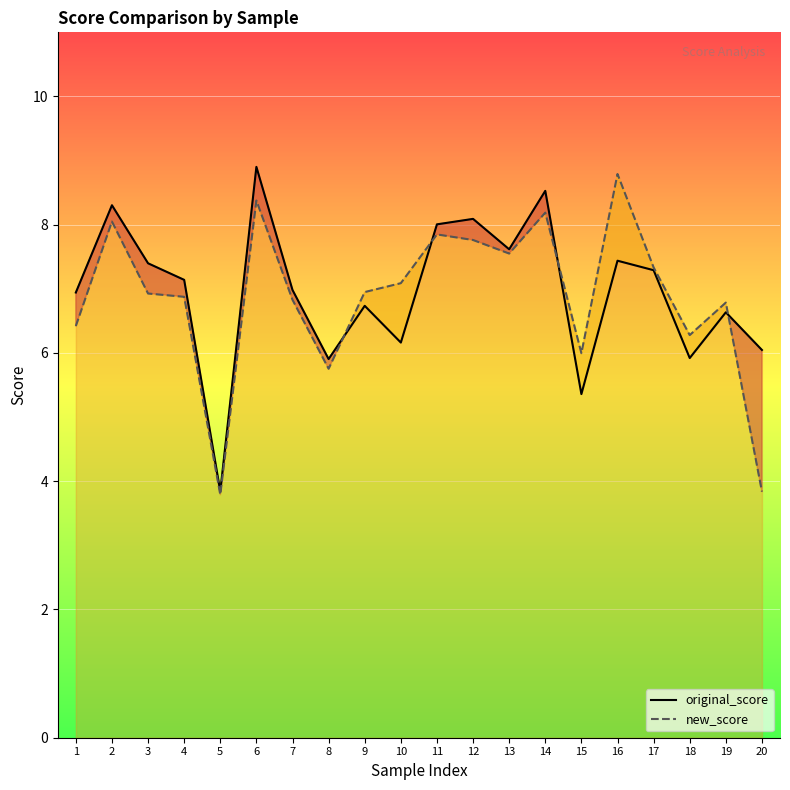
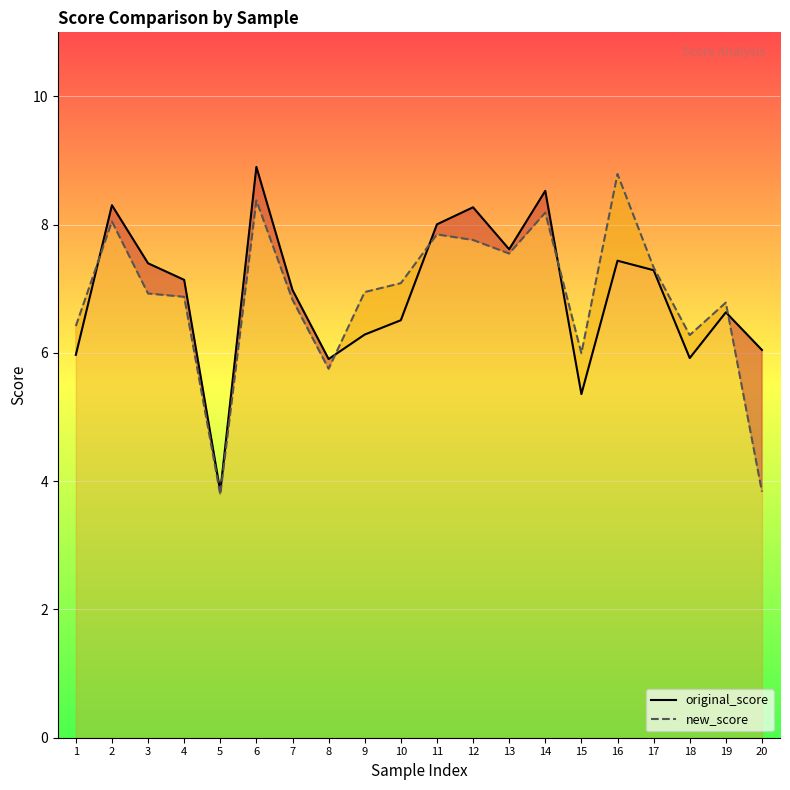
original_score, 1: 6.9 -> 6.0
original_score, 9: 6.7 -> 6.3
original_score, 10: 6.2 -> 6.5
original_score, 12: 8.1 -> 8.3
